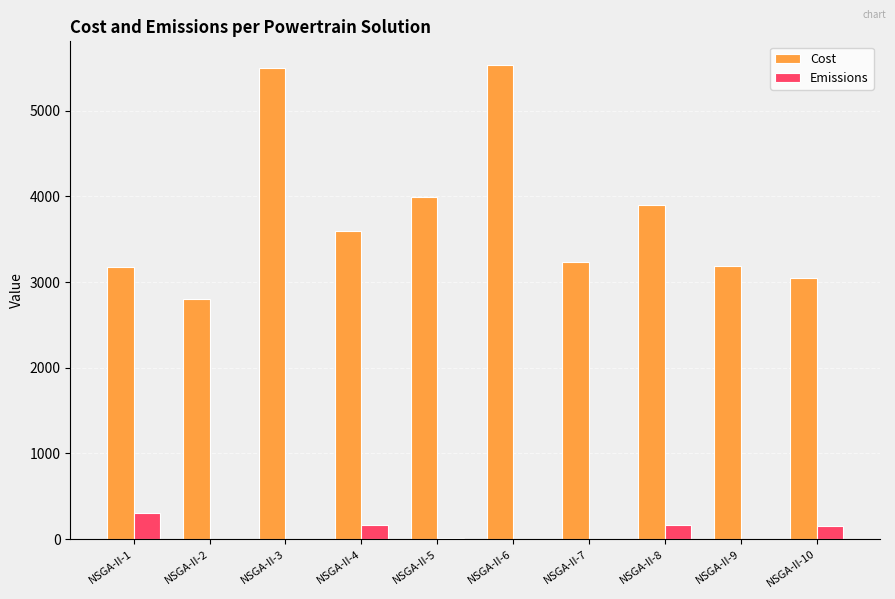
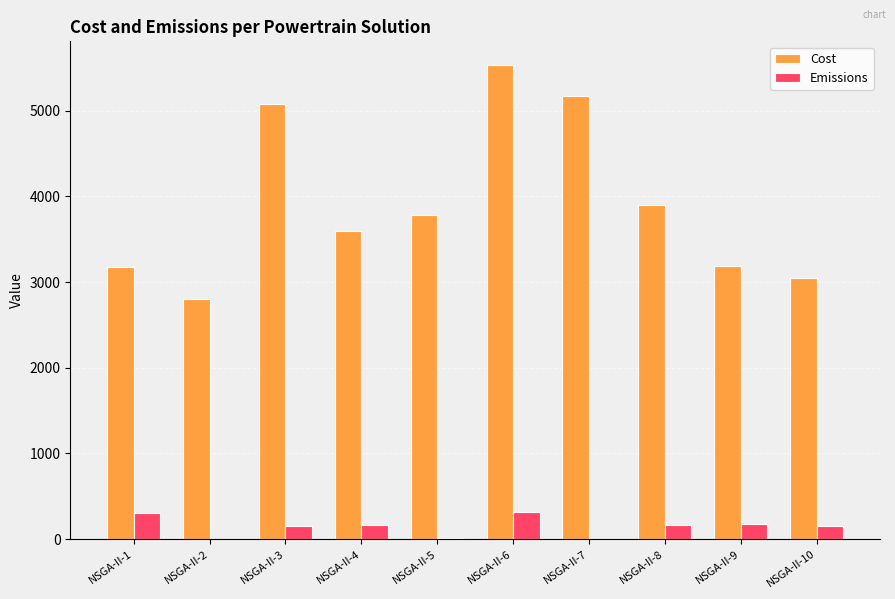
Cost, NSGA-II-3: 5500 -> 5100
Emissions, NSGA-II-3: 0 -> 200
Cost, NSGA-II-5: 4000 -> 3800
Emissions, NSGA-II-6: 0 -> 300
Cost, NSGA-II-7: 3200 -> 5200
Emissions, NSGA-II-9: 0 -> 200
